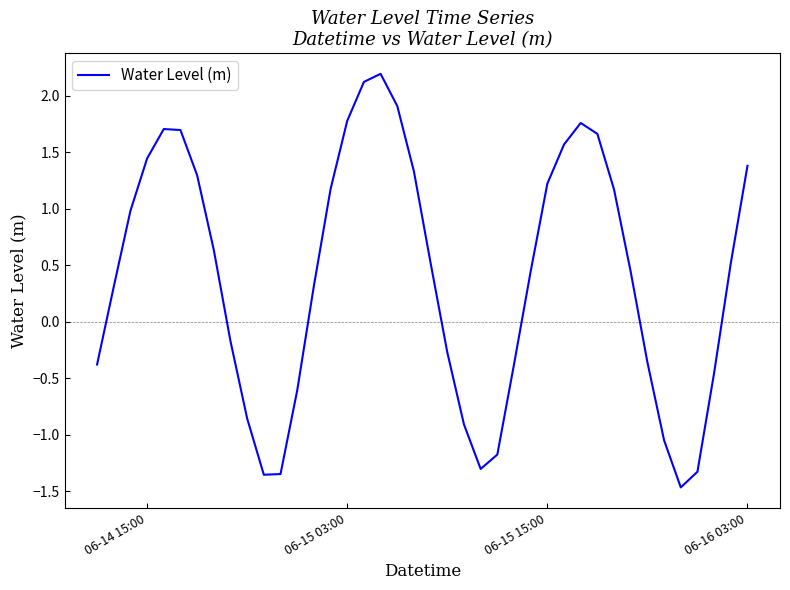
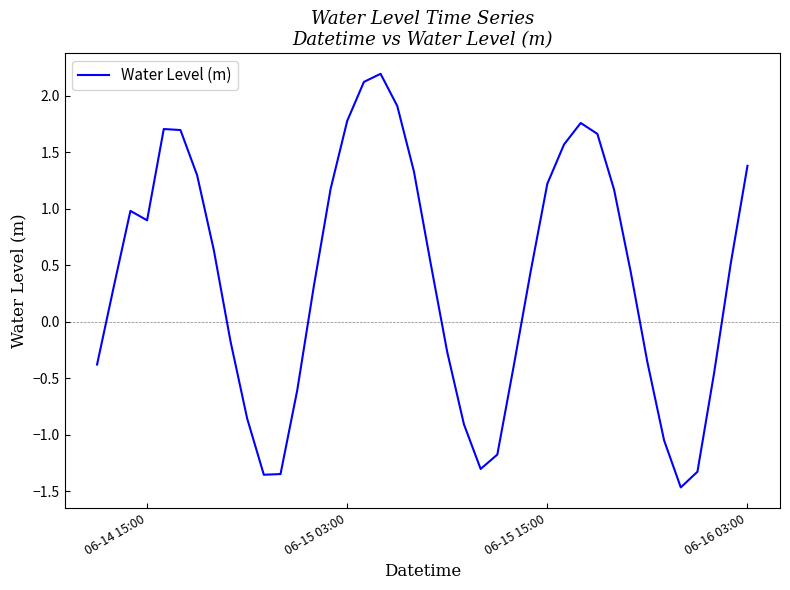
06-14 15:00: 1.44 -> 0.90
